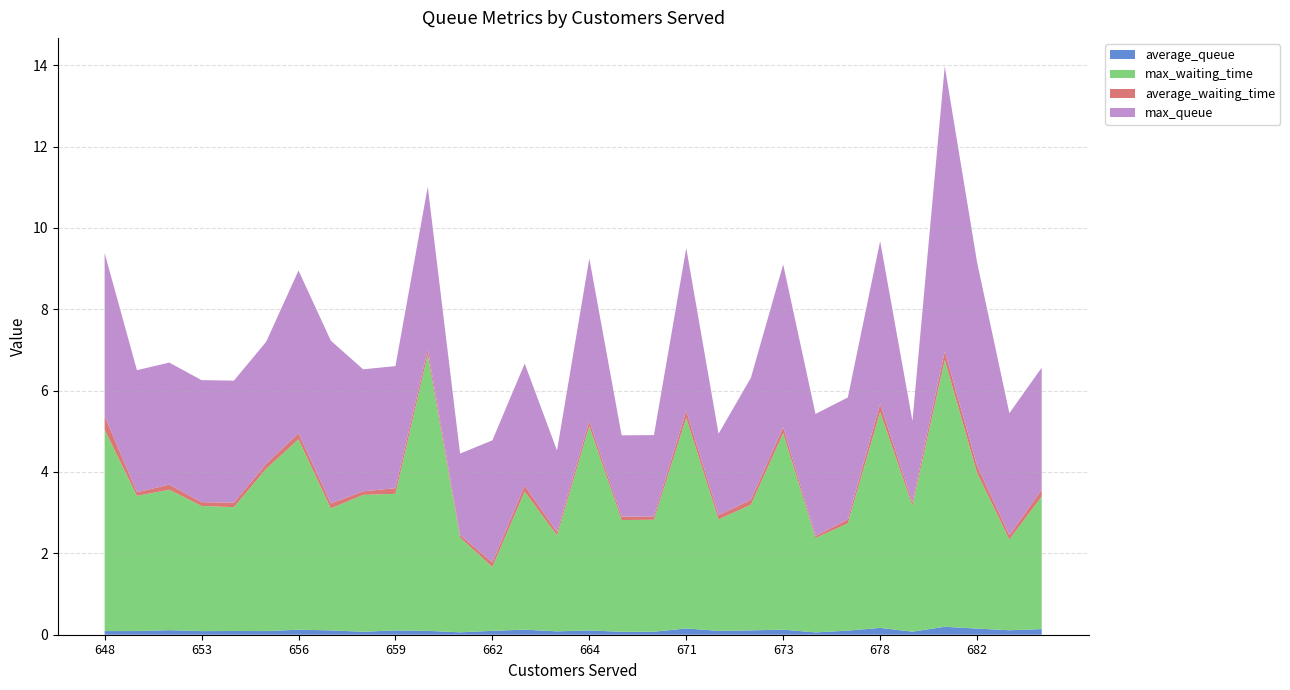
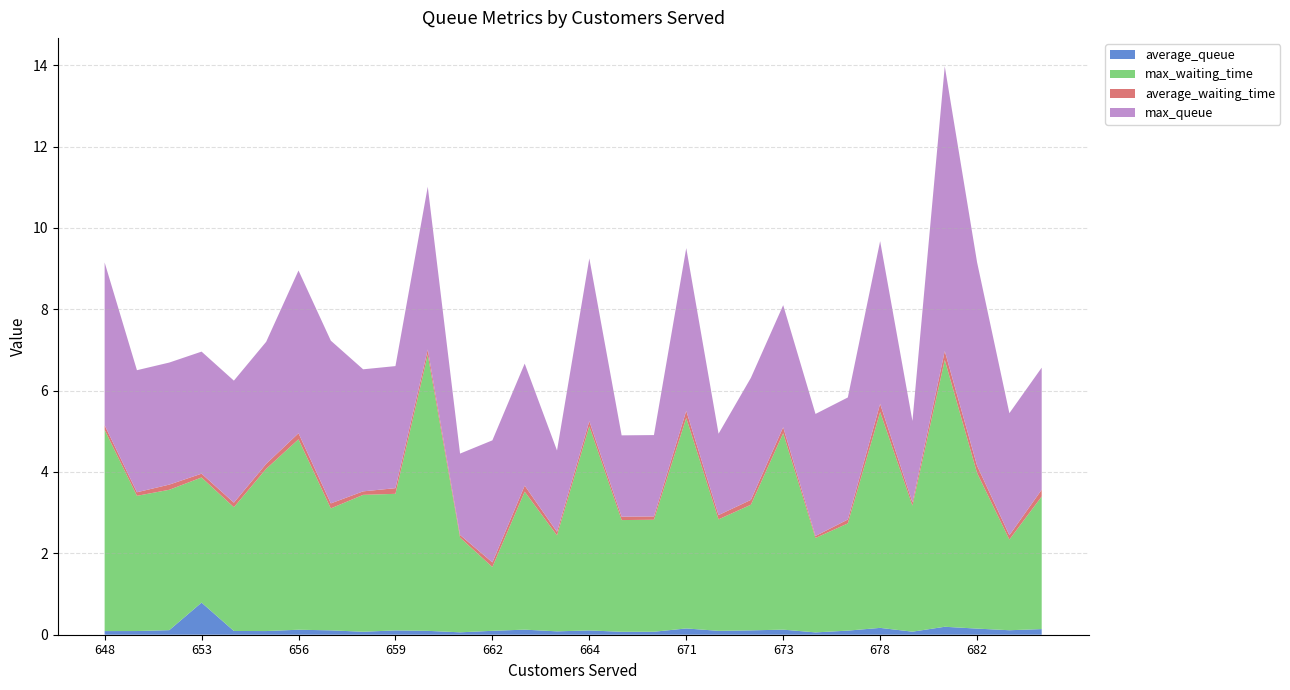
average_waiting_time, 648: 0.3 -> 0.1
average_queue, 653: 0.1 -> 0.8
max_queue, 673: 4 -> 3
